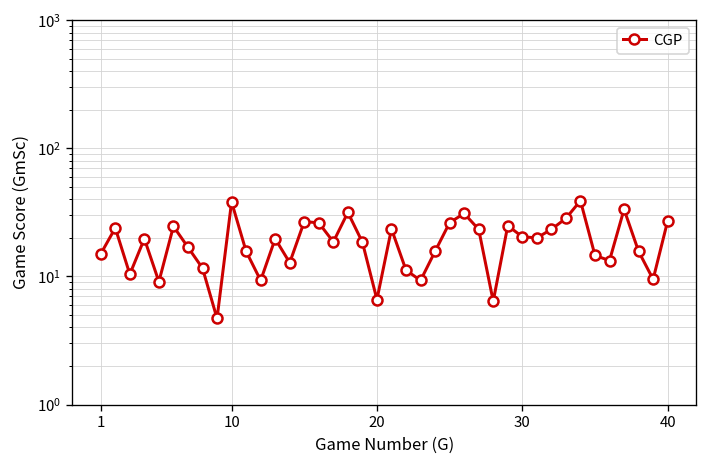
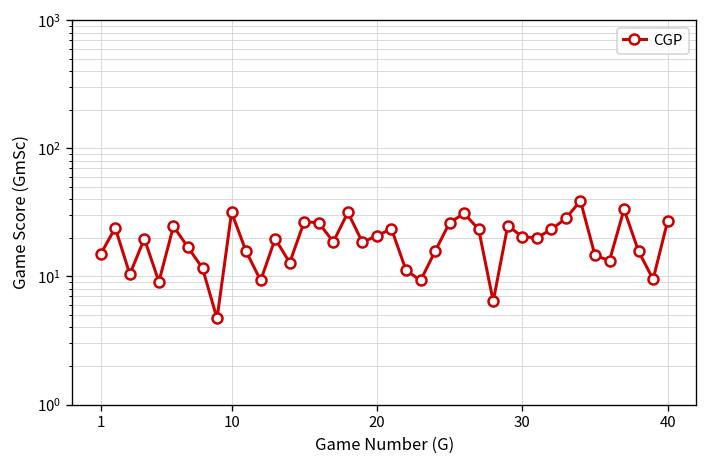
10: 38 -> 32
20: 7 -> 21
